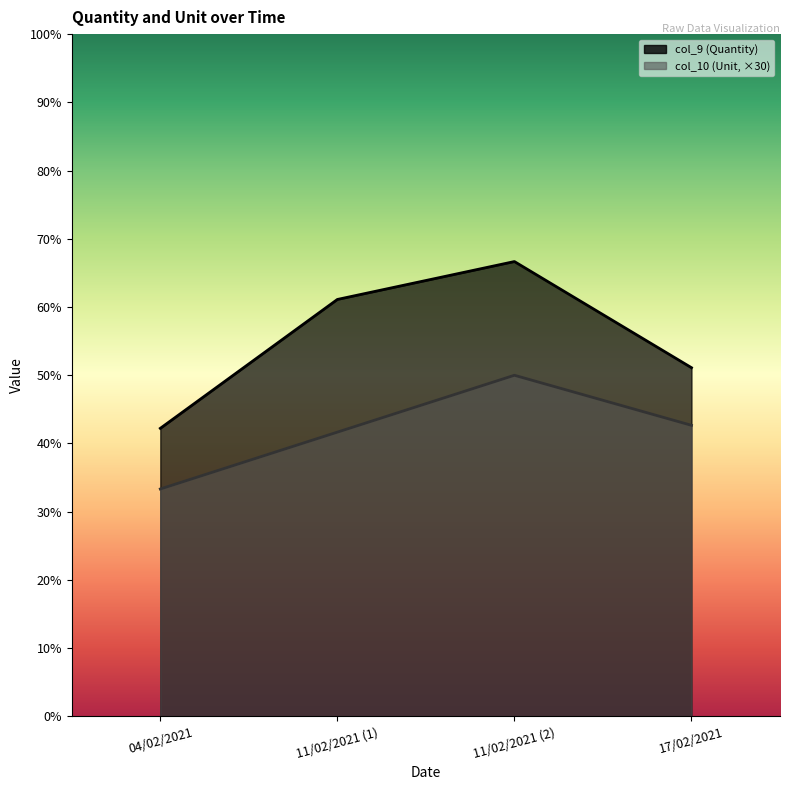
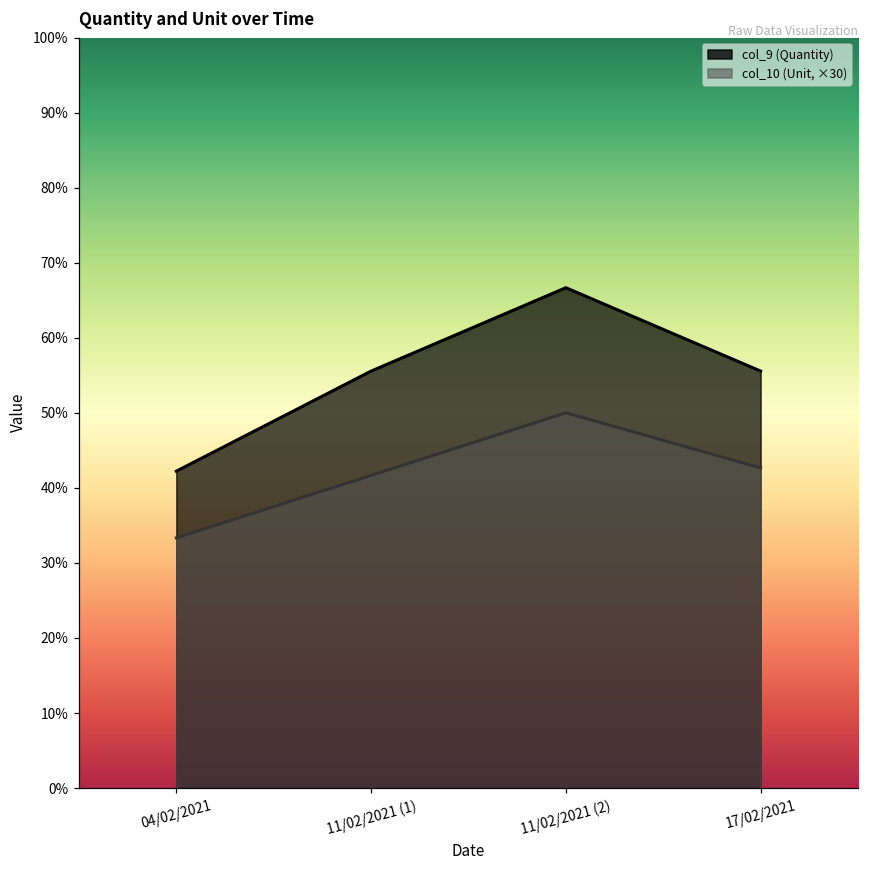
col_9 (Quantity), 11/02/2021 (1): 61% -> 56%
col_9 (Quantity), 17/02/2021: 51% -> 56%
